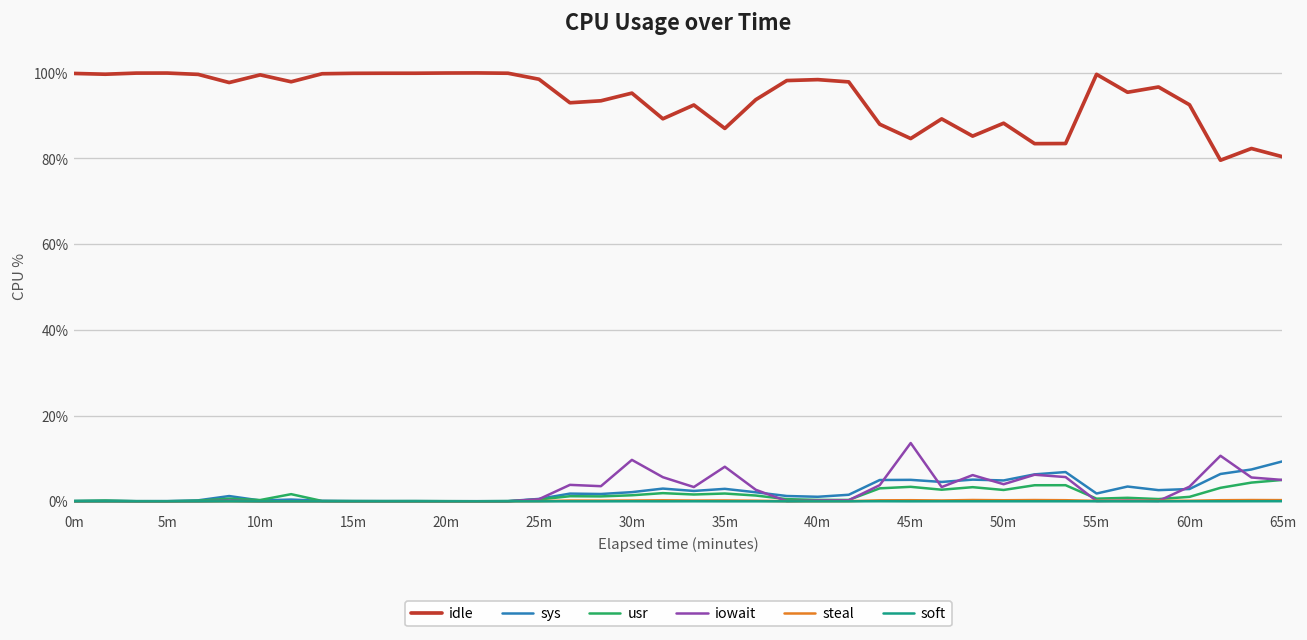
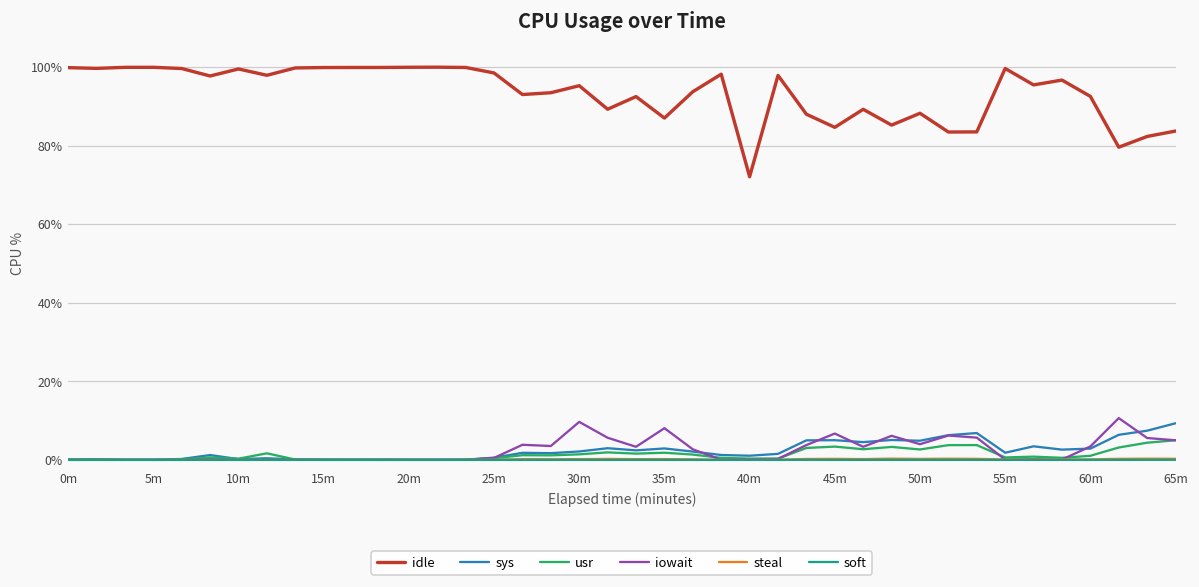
idle, 40m: 98% -> 72%
iowait, 45m: 14% -> 7%
idle, 65m: 80% -> 84%
